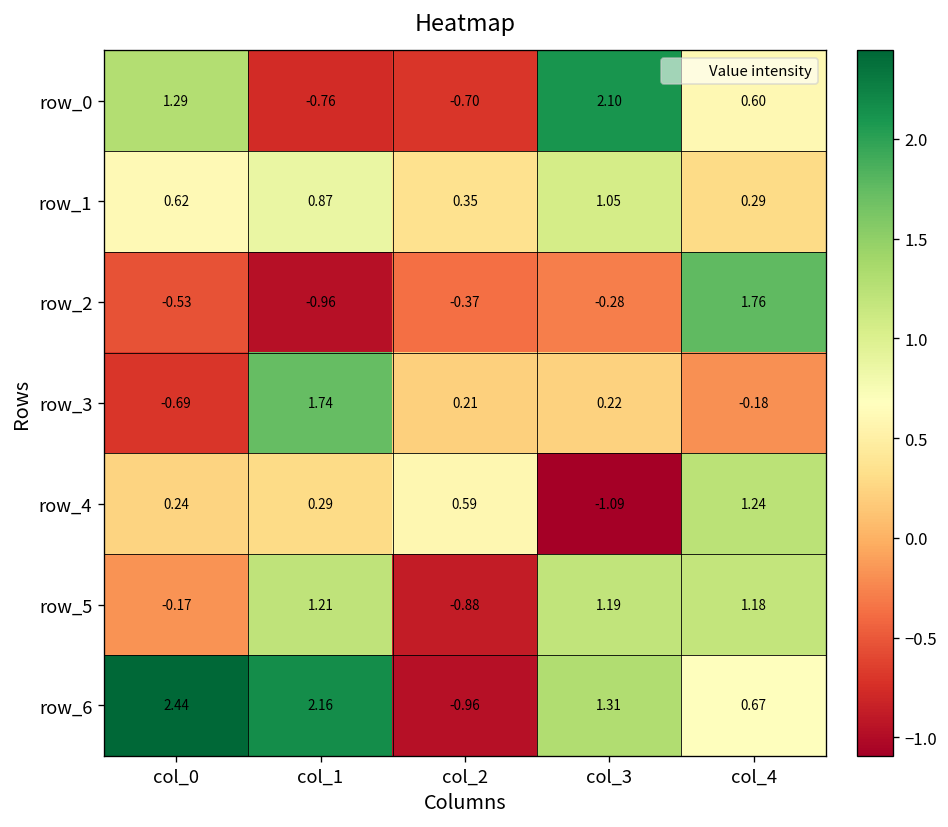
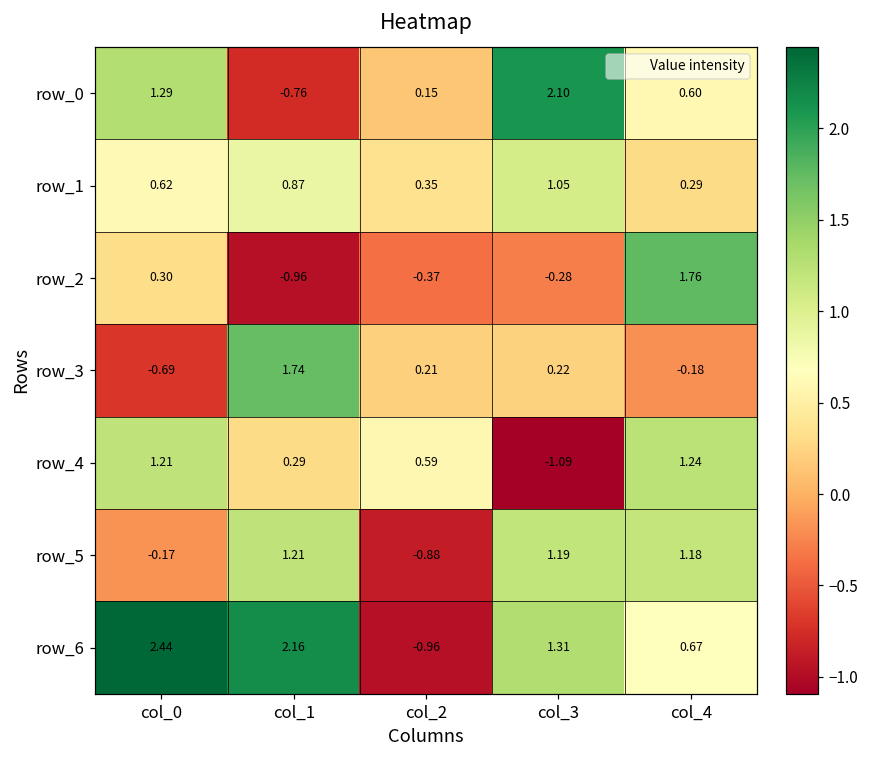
row_0, col_2: -0.70 -> 0.15
row_2, col_0: -0.53 -> 0.30
row_4, col_0: 0.24 -> 1.21
